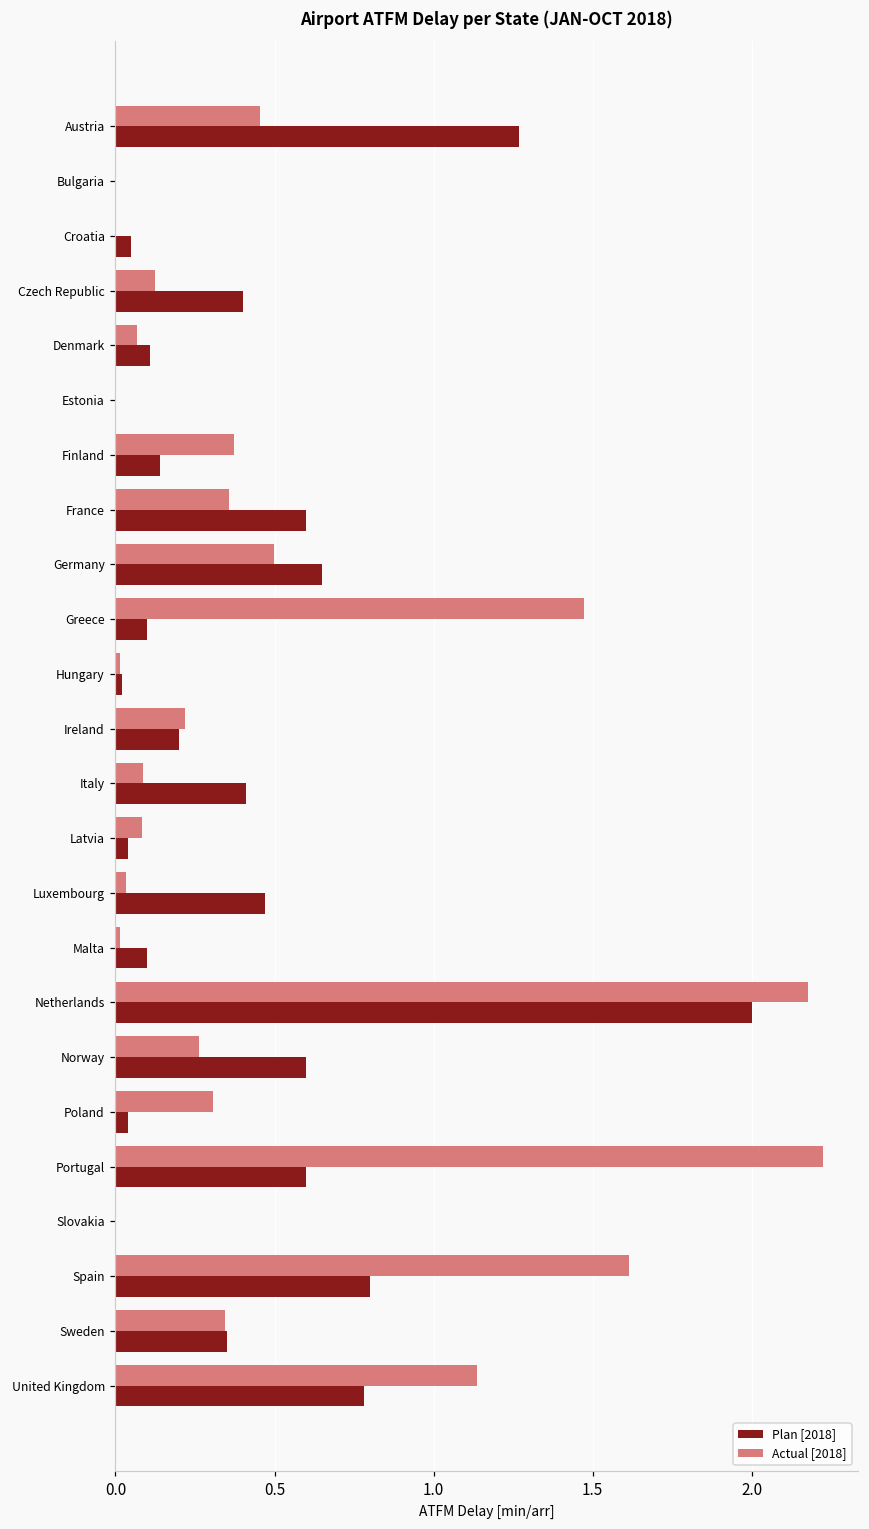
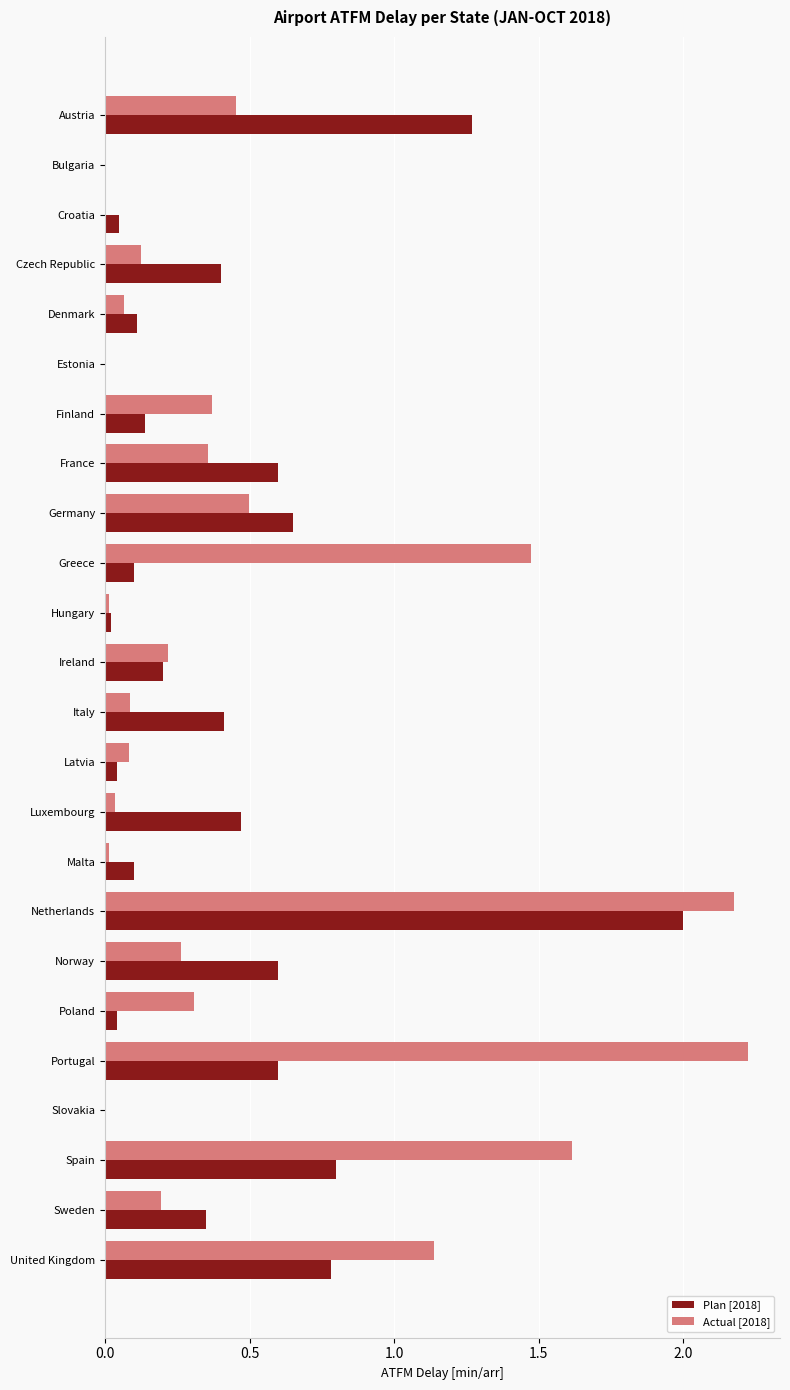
Actual [2018], Sweden: 0.34 -> 0.19
